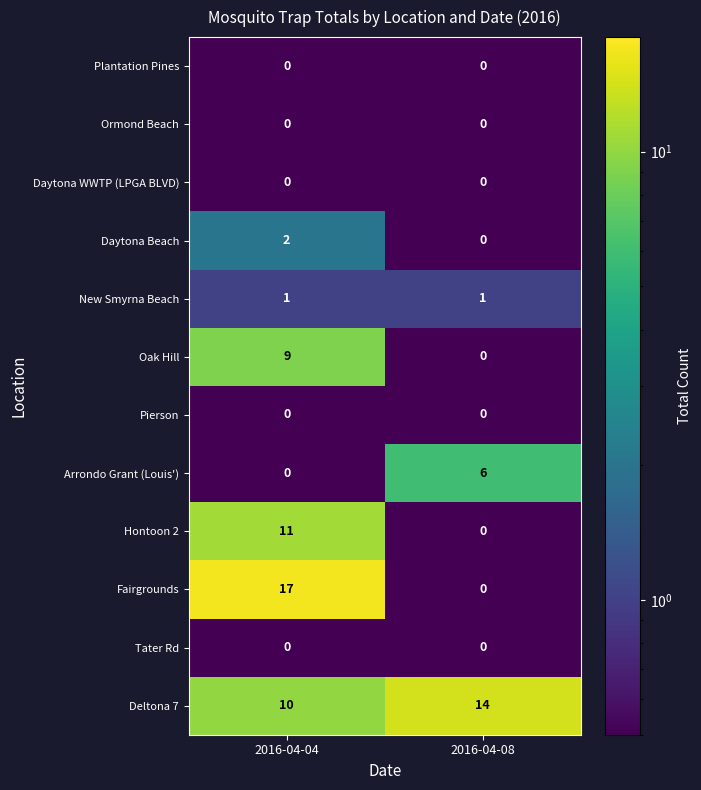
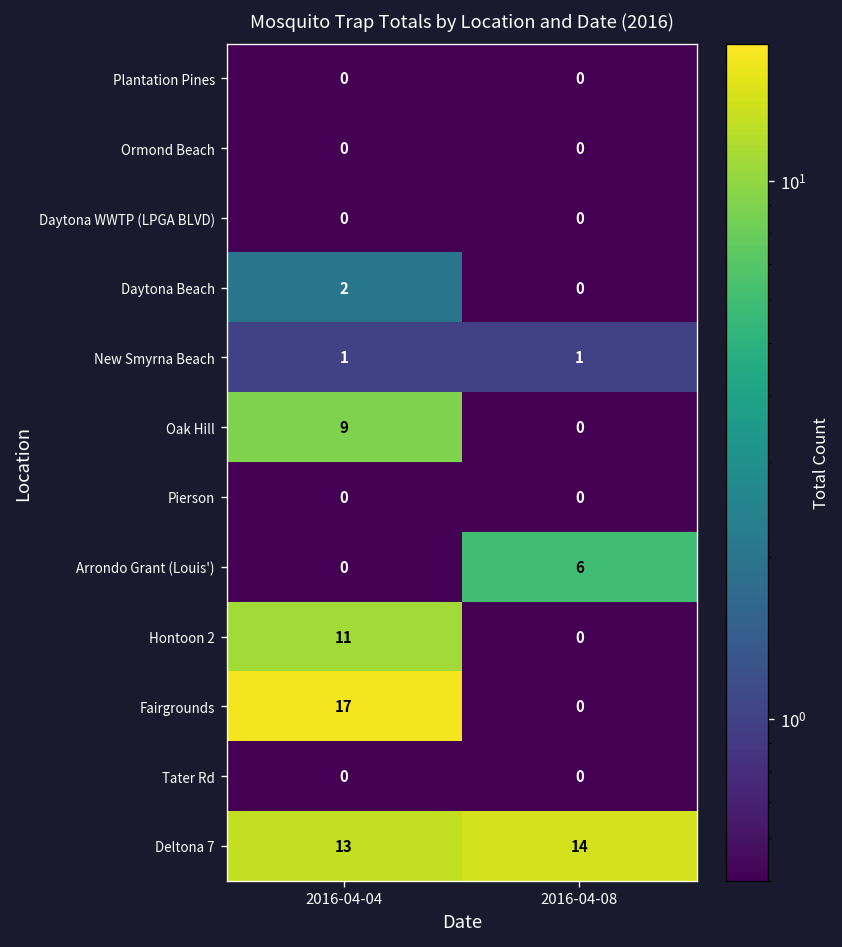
Deltona 7, 2016-04-04: 10 -> 13
